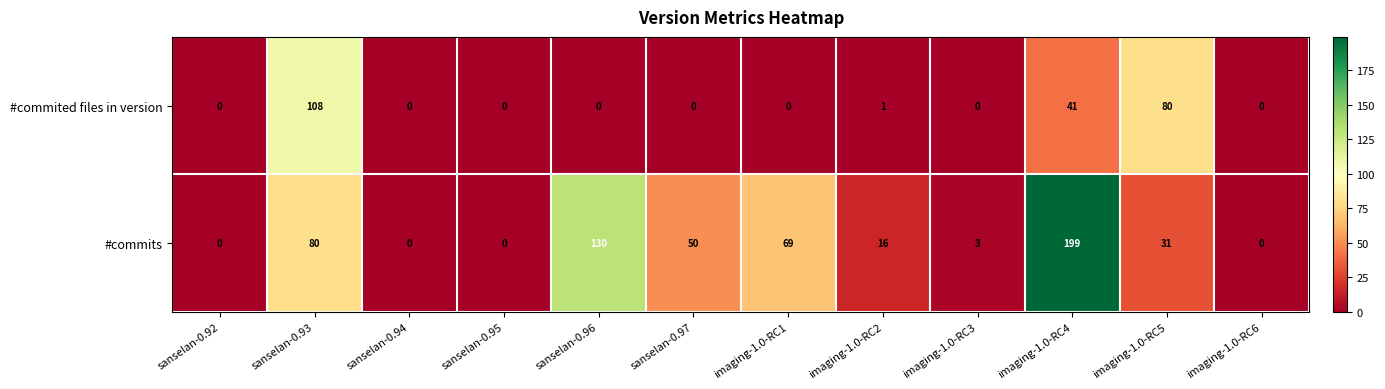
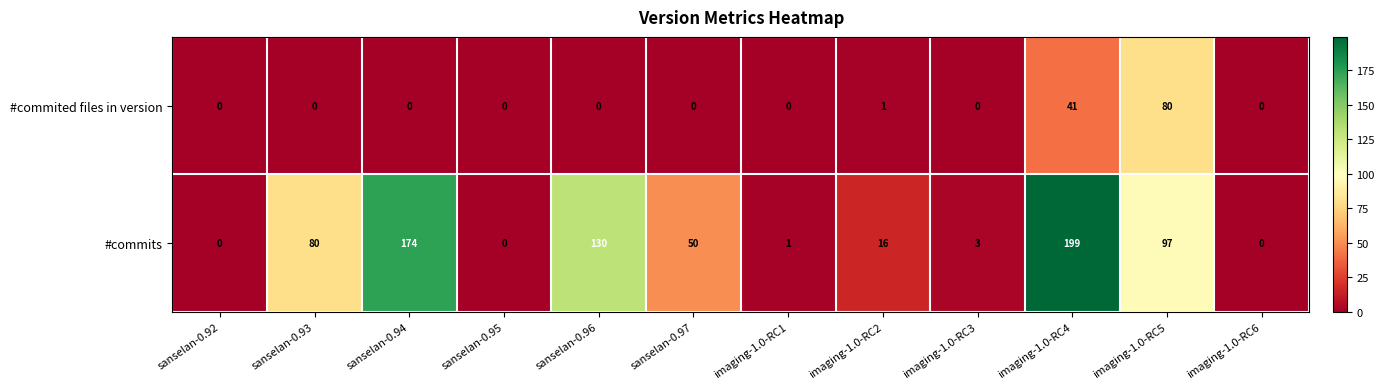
#commited files in version, sanselan-0.93: 108 -> 0
#commits, sanselan-0.94: 0 -> 174
#commits, imaging-1.0-RC1: 69 -> 1
#commits, imaging-1.0-RC5: 31 -> 97
